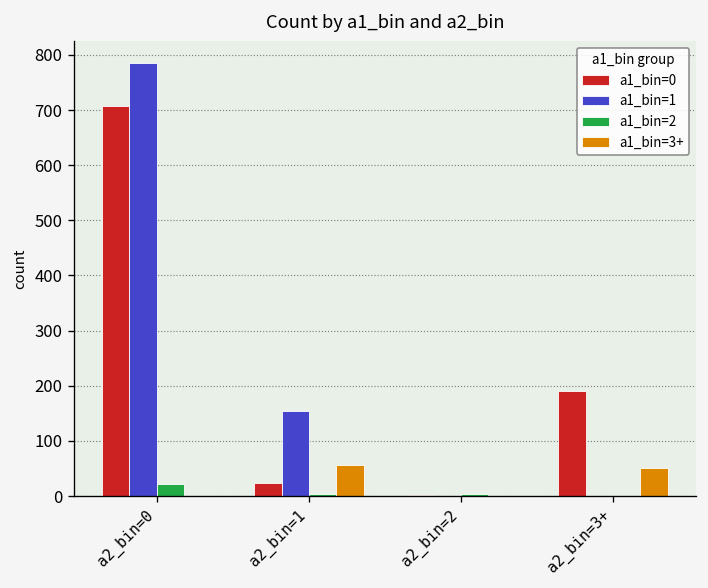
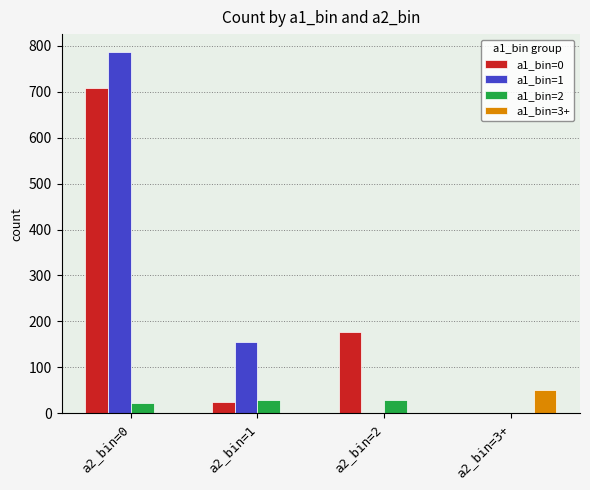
a1_bin=2, a2_bin=1: 0 -> 30
a1_bin=3+, a2_bin=1: 60 -> 0
a1_bin=0, a2_bin=2: 0 -> 180
a1_bin=2, a2_bin=2: 0 -> 30
a1_bin=0, a2_bin=3+: 190 -> 0
